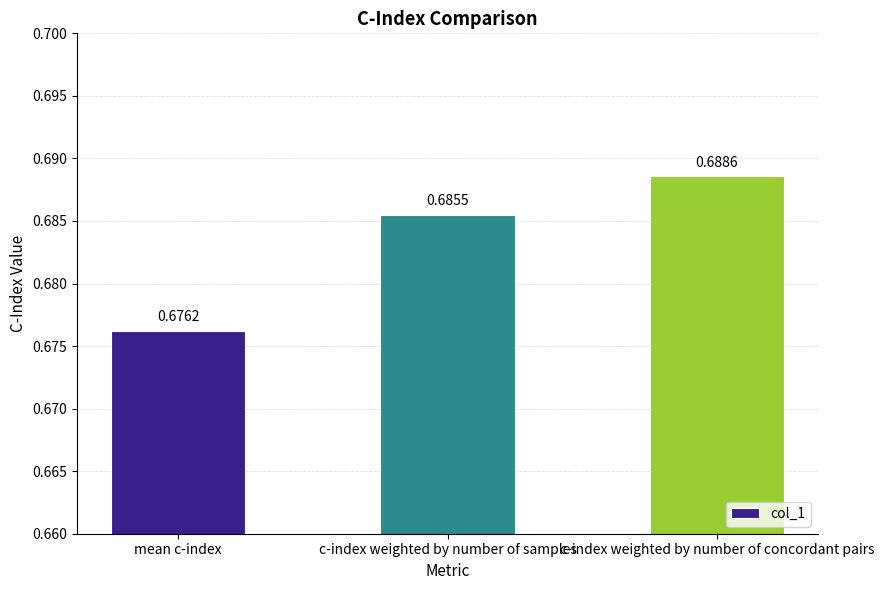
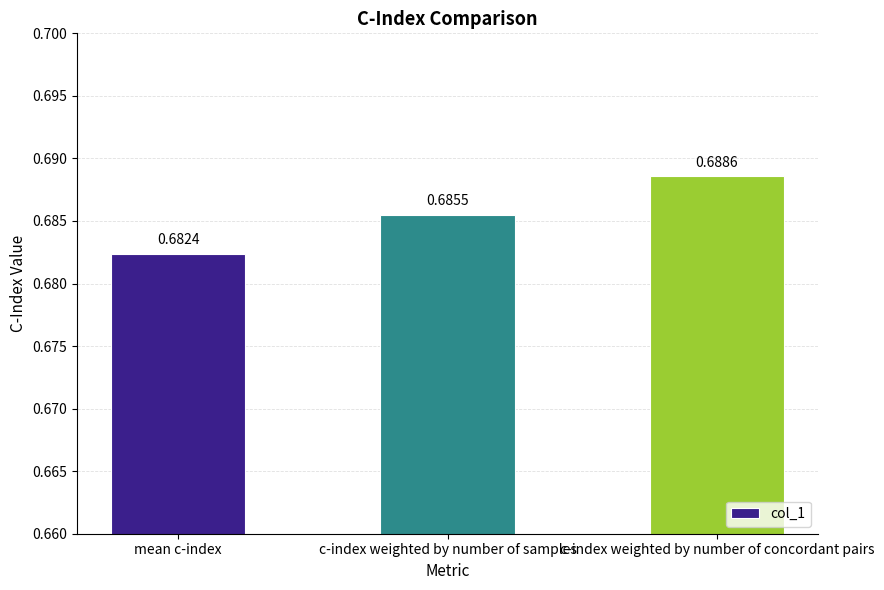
mean c-index: 0.6762 -> 0.6824
